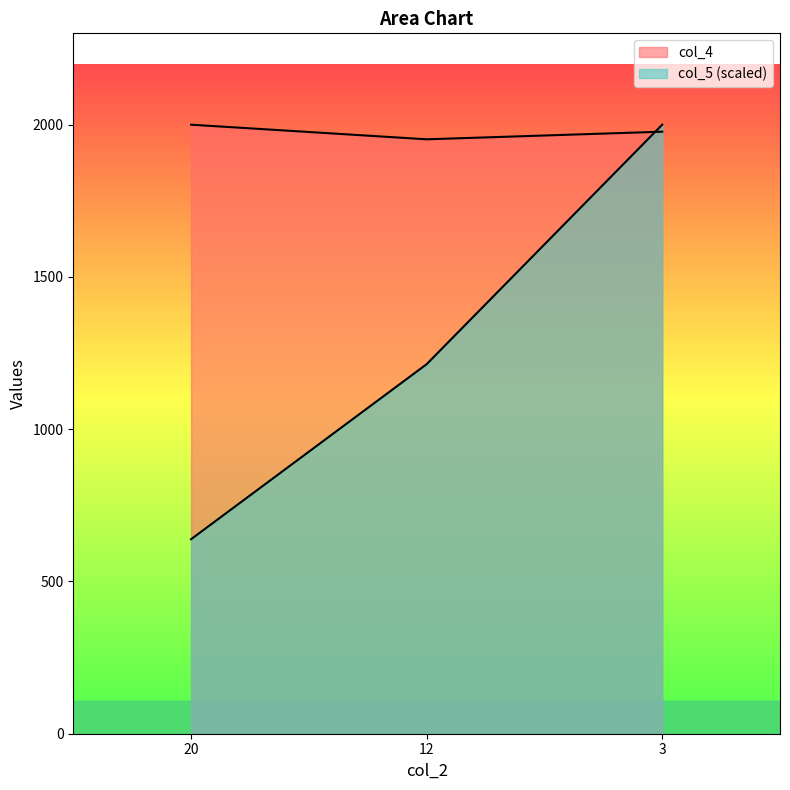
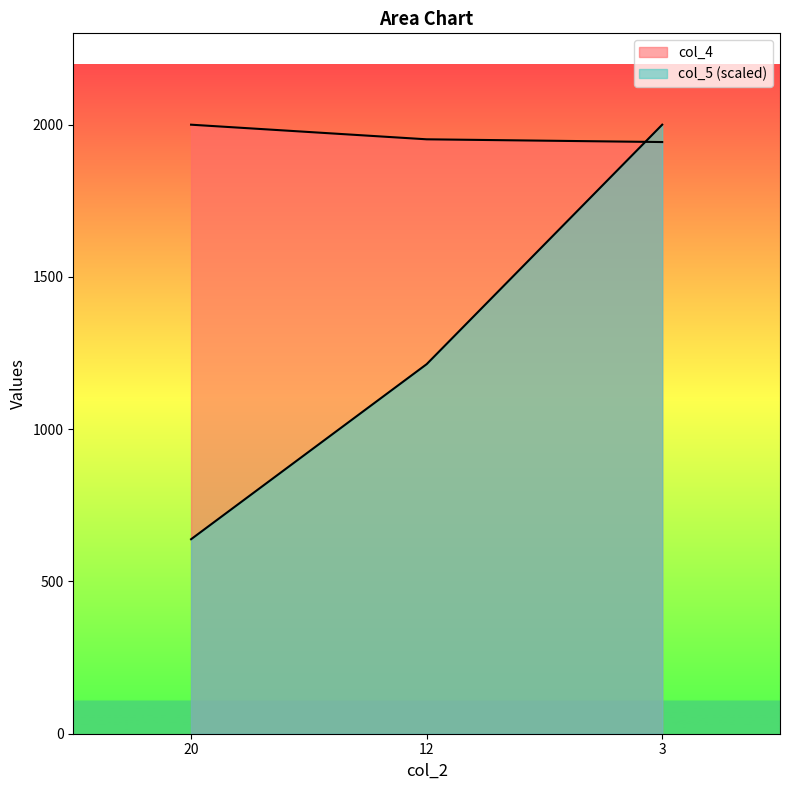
col_4, 3: 1980 -> 1940
